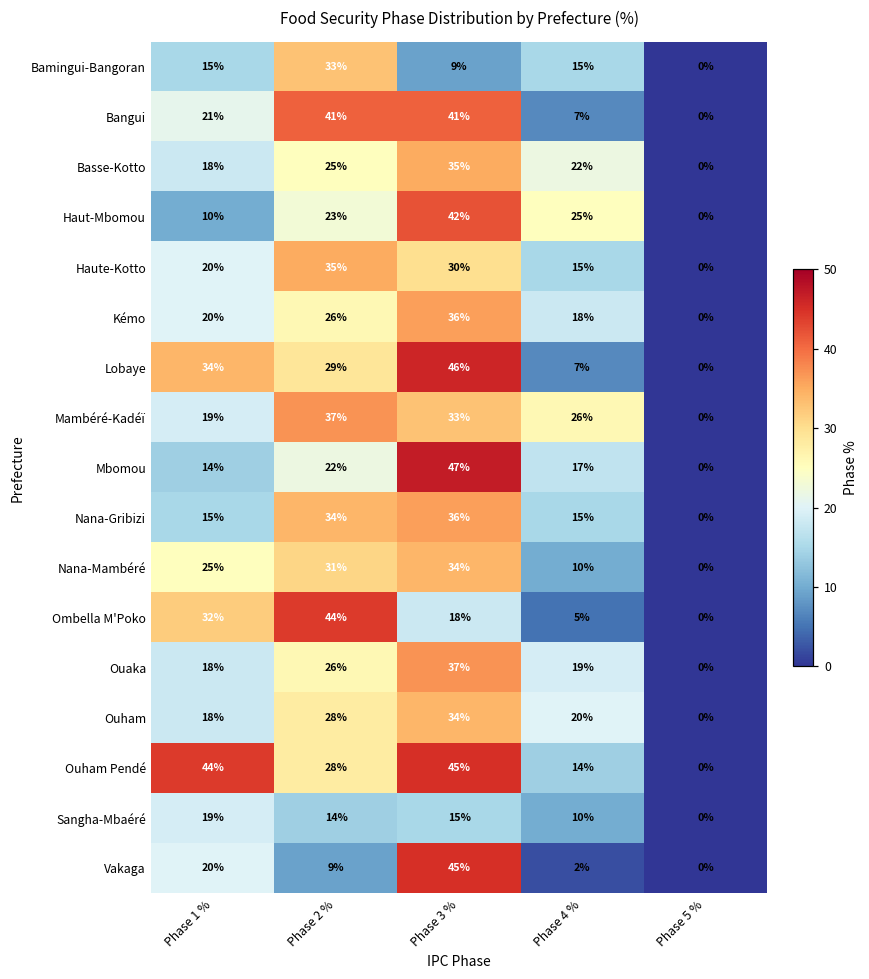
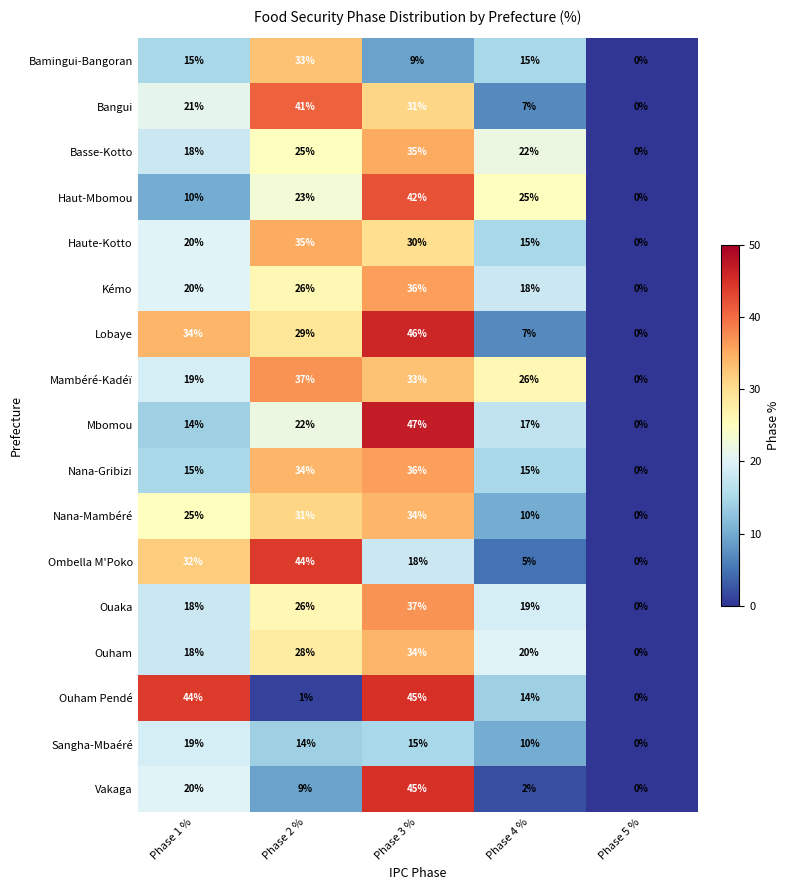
Bangui, Phase 3 %: 41% -> 31%
Ouham Pendé, Phase 2 %: 28% -> 1%
